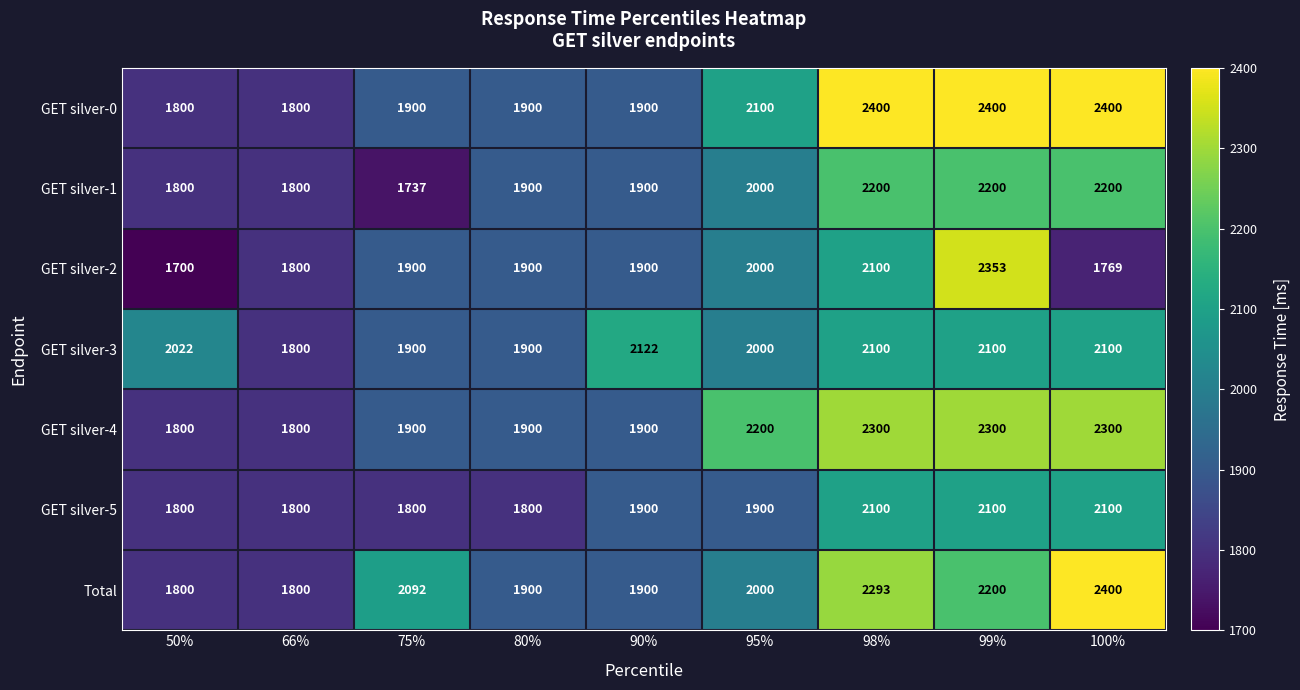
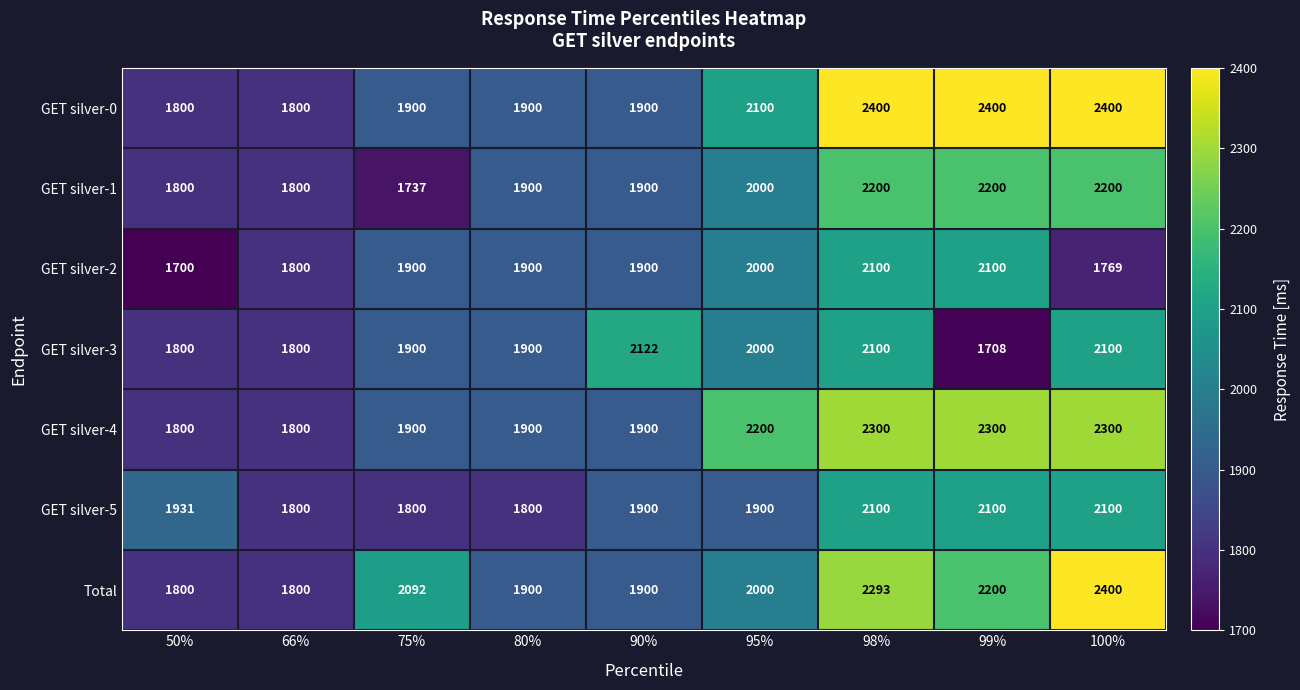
GET silver-2, 99%: 2353 -> 2100
GET silver-3, 50%: 2022 -> 1800
GET silver-3, 99%: 2100 -> 1708
GET silver-5, 50%: 1800 -> 1931
